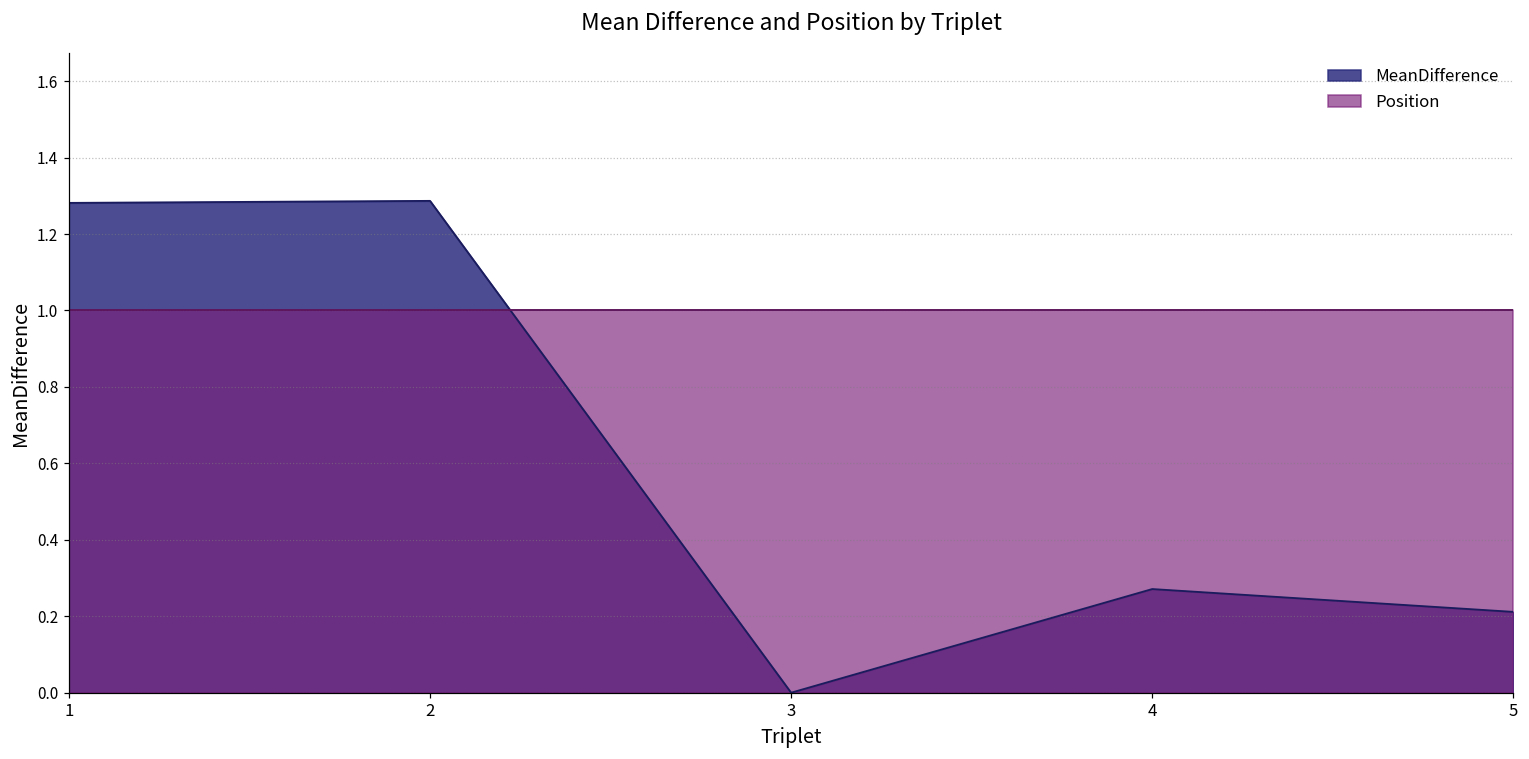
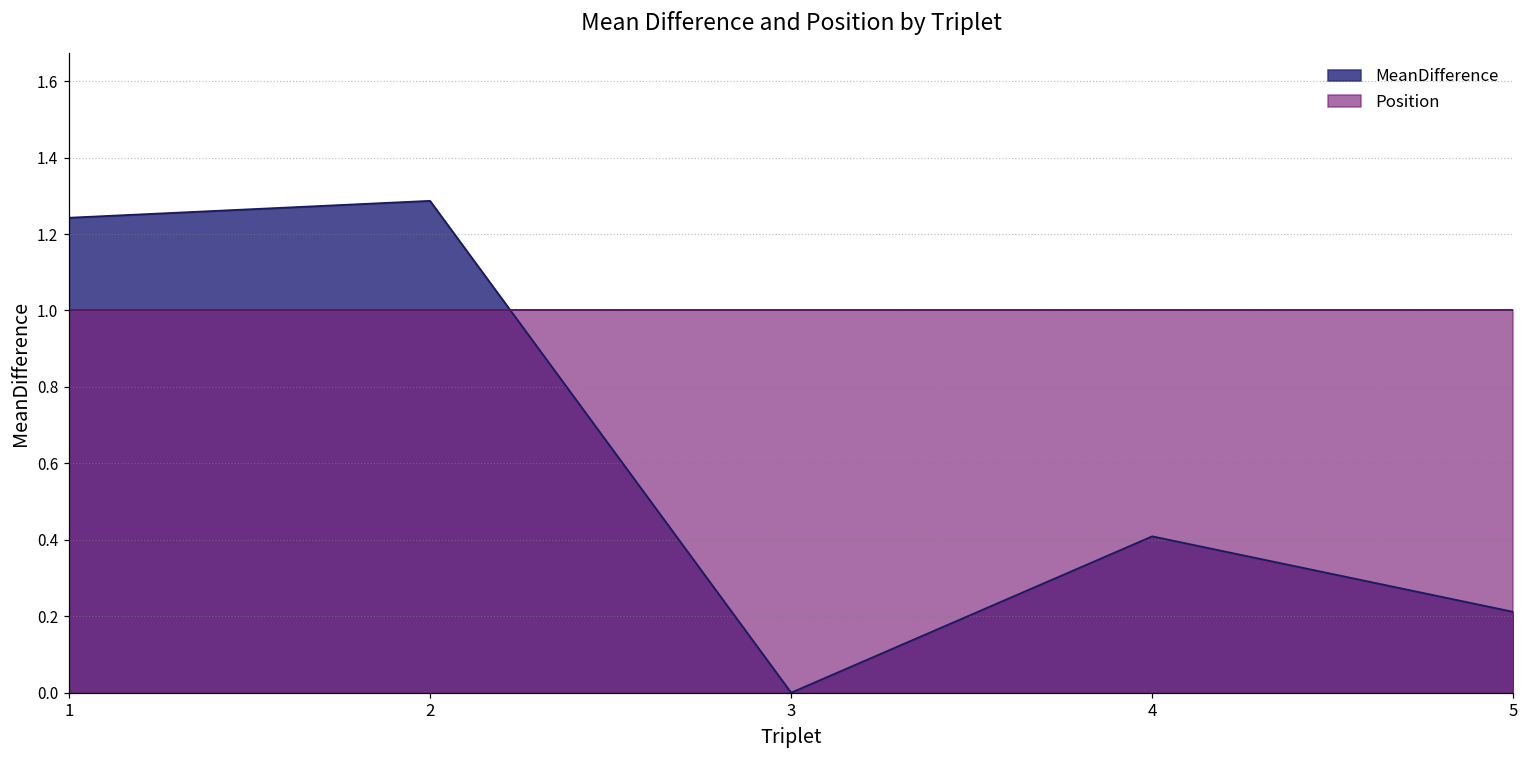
MeanDifference, 1: 1.28 -> 1.24
MeanDifference, 4: 0.27 -> 0.41
